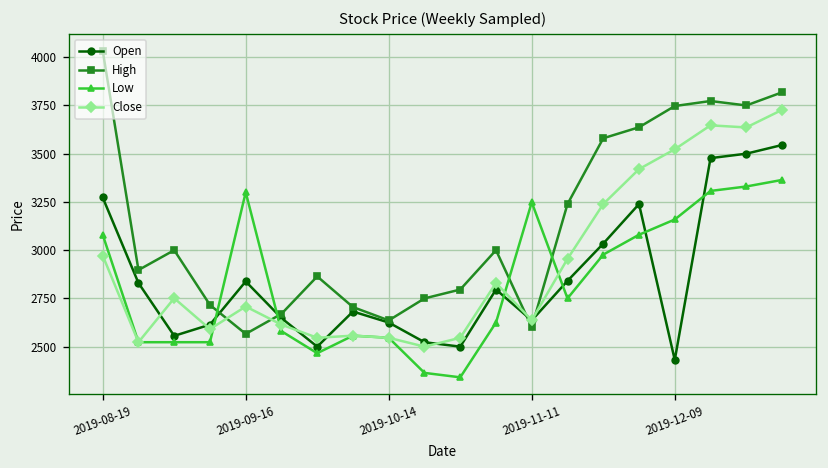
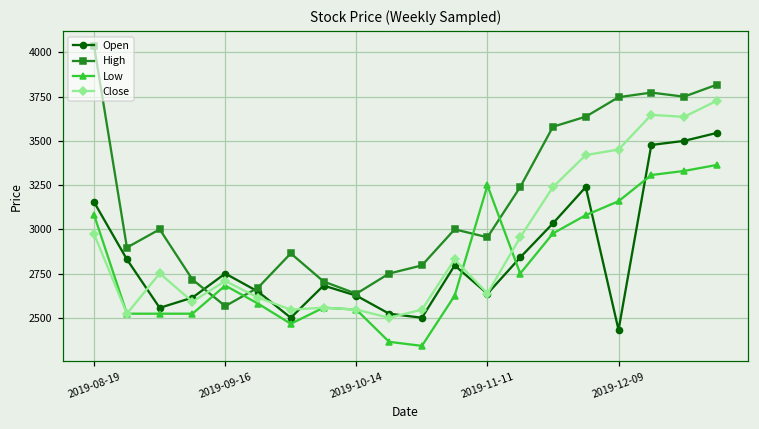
Open, 2019-08-19: 3270 -> 3150
Open, 2019-09-16: 2840 -> 2750
Low, 2019-09-16: 3300 -> 2680
High, 2019-11-11: 2600 -> 2960
Close, 2019-12-09: 3520 -> 3450
